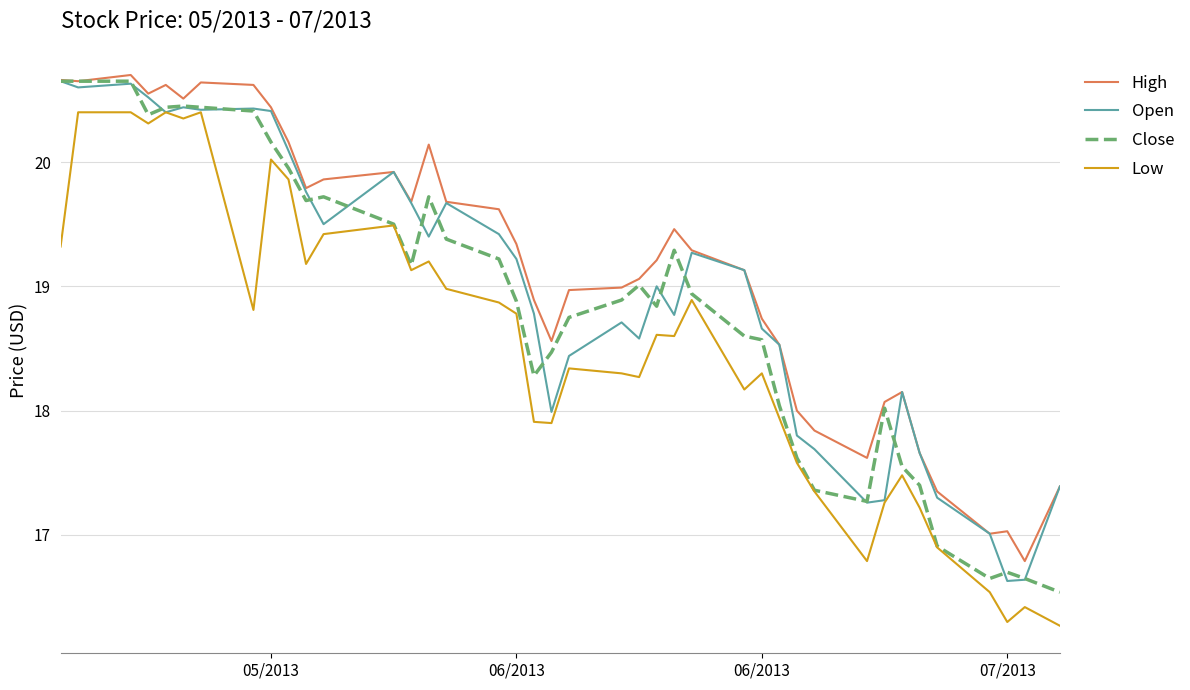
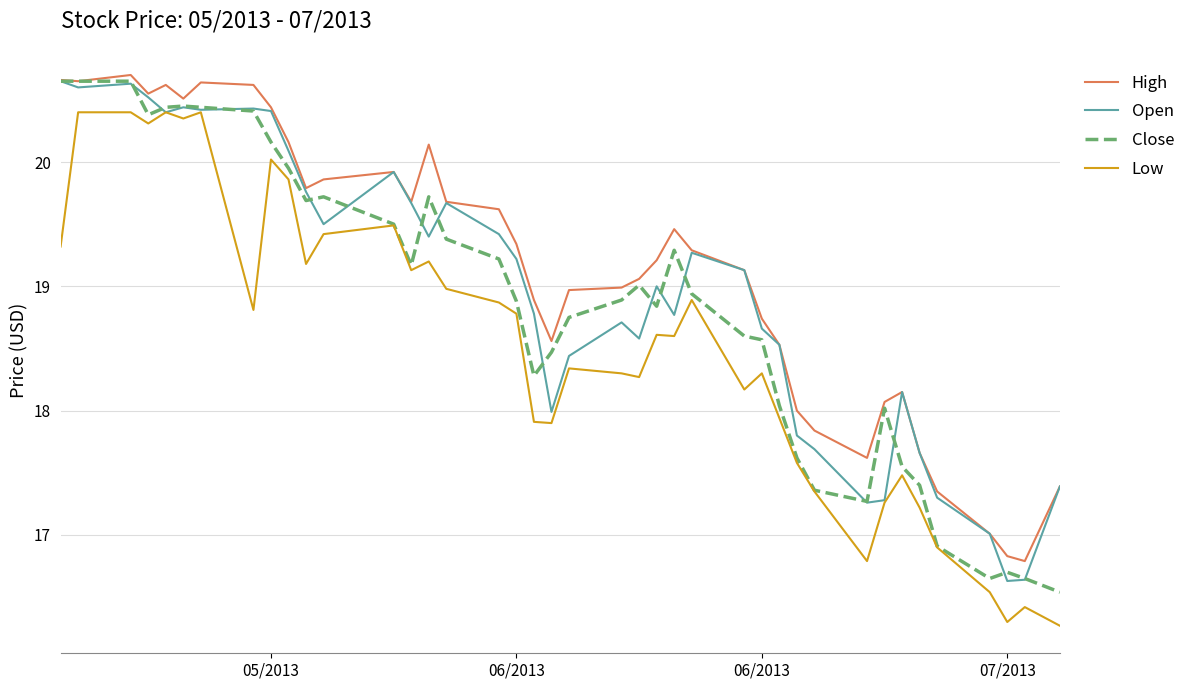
High, 07/2013: 17.03 -> 16.83
